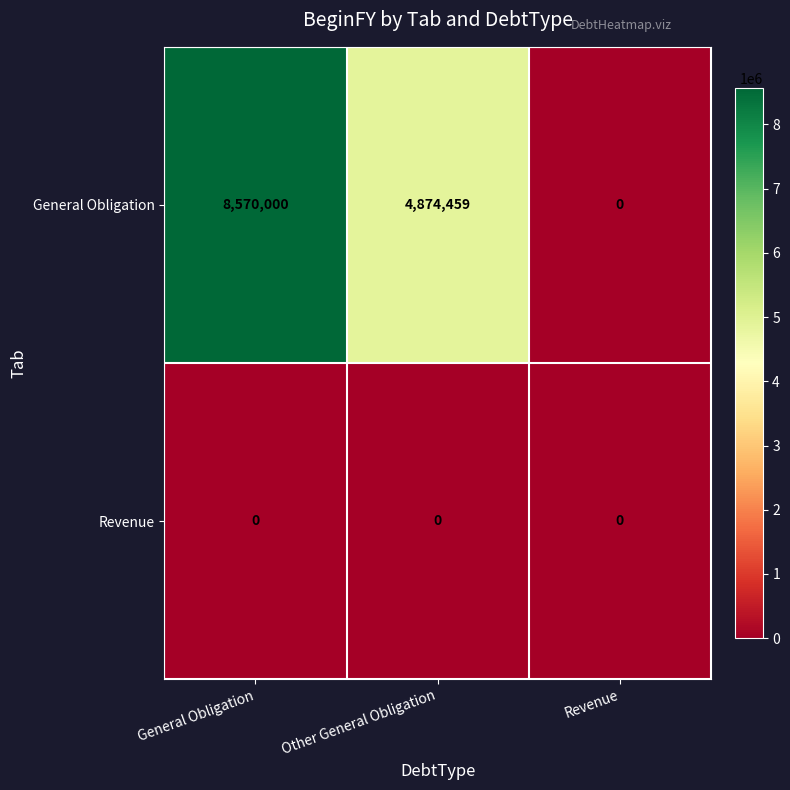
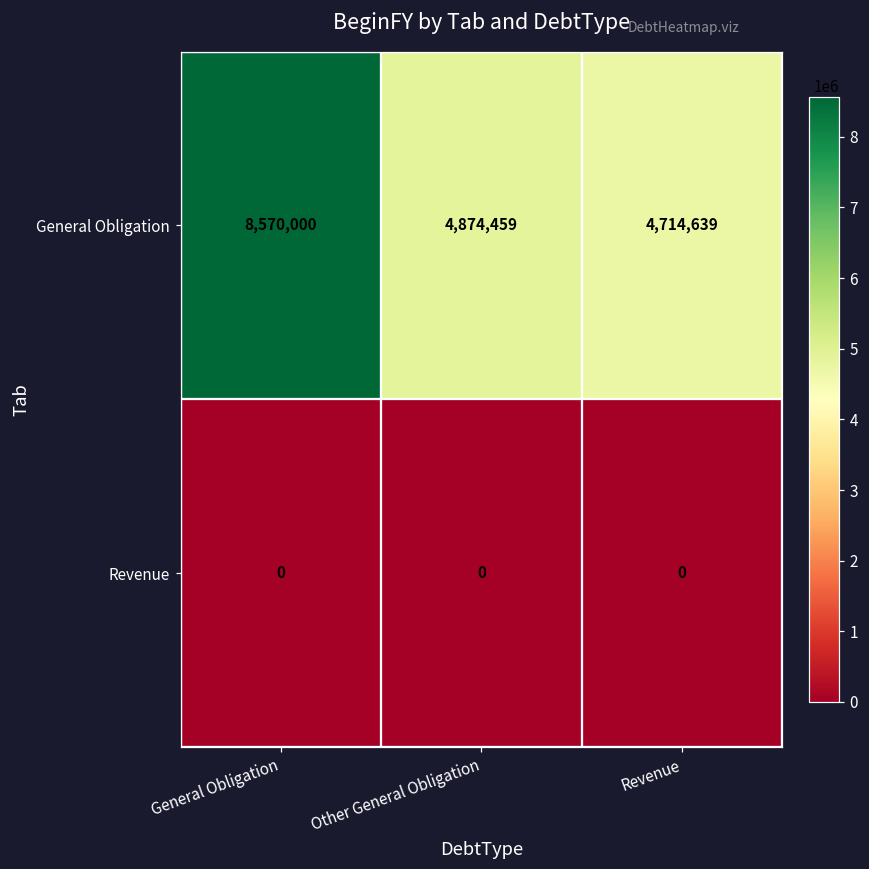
General Obligation, Revenue: 0 -> 4,714,639
